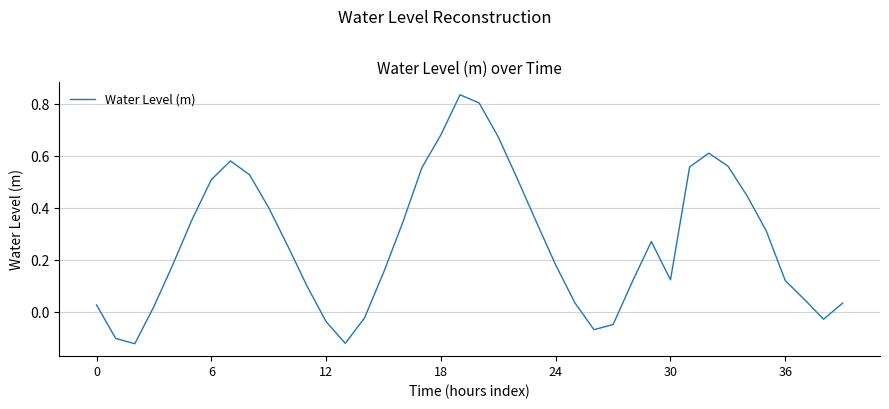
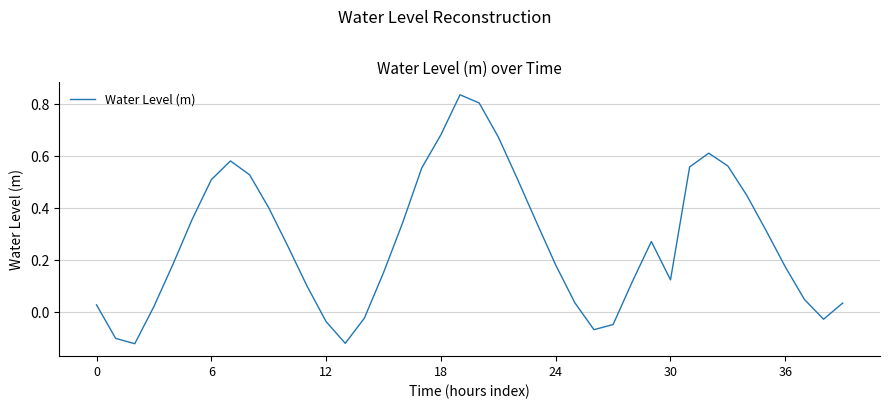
36: 0.12 -> 0.17
